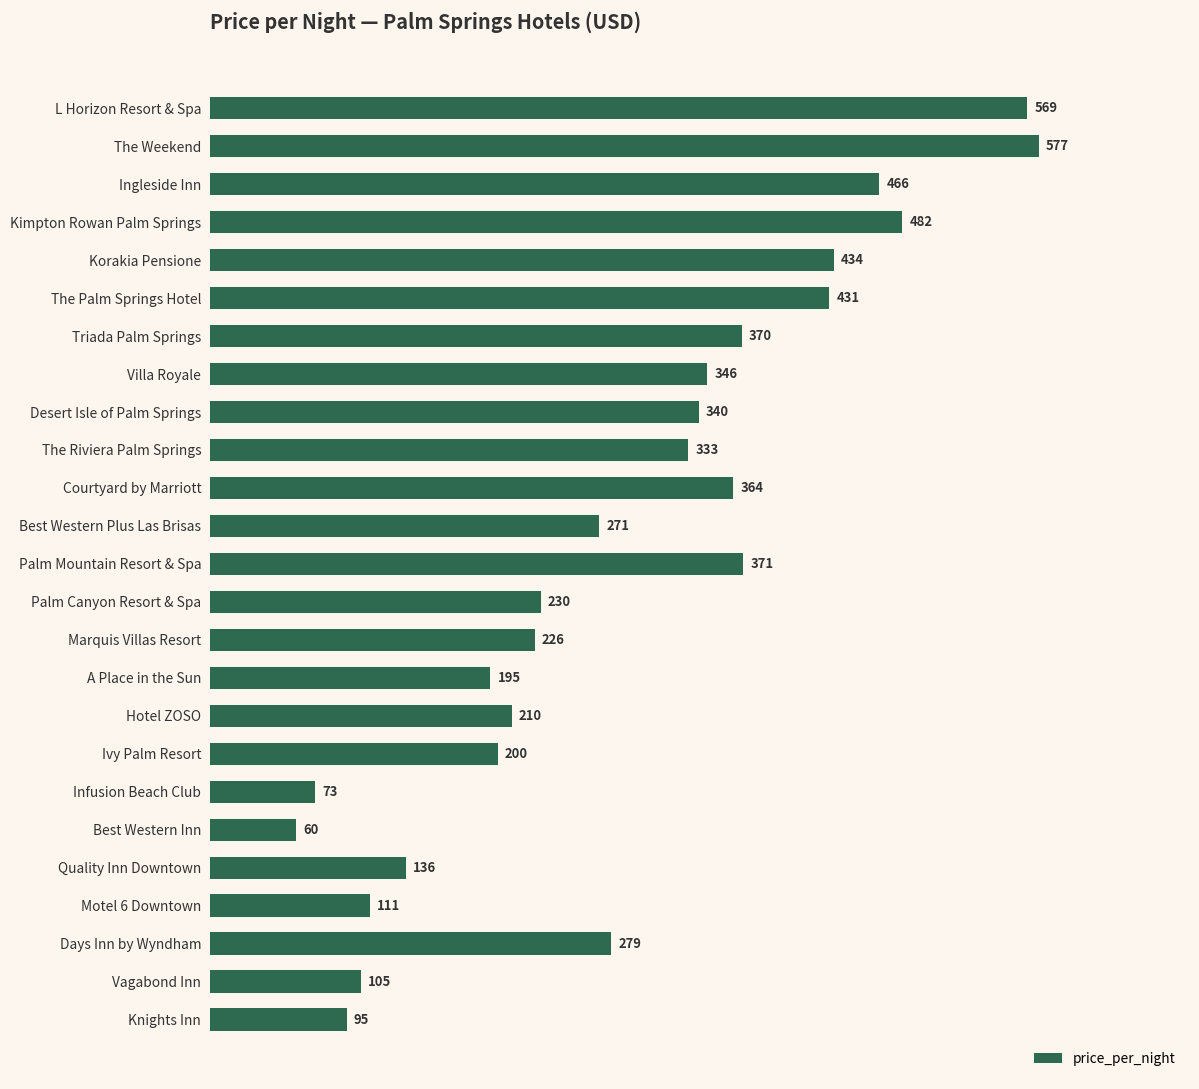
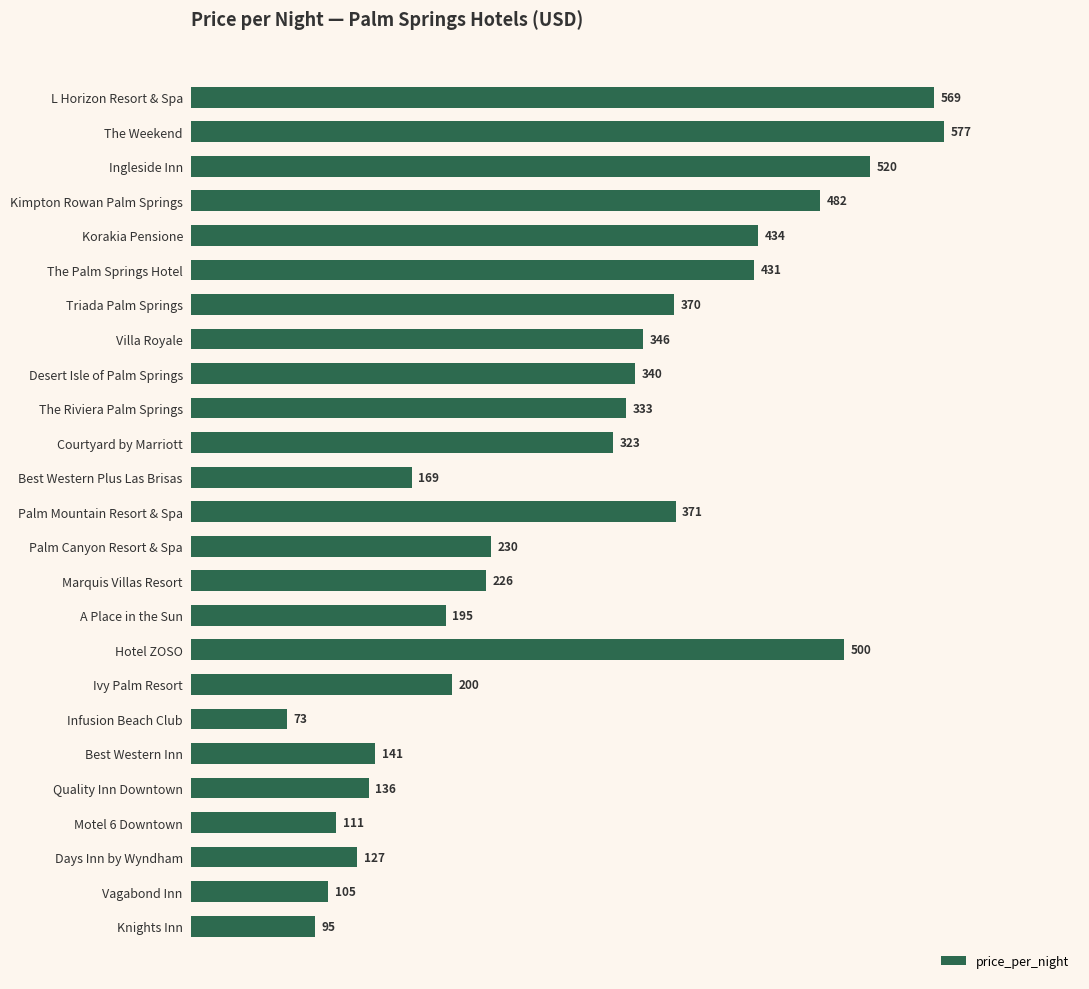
Ingleside Inn: 466 -> 520
Courtyard by Marriott: 364 -> 323
Best Western Plus Las Brisas: 271 -> 169
Hotel ZOSO: 210 -> 500
Best Western Inn: 60 -> 141
Days Inn by Wyndham: 279 -> 127
